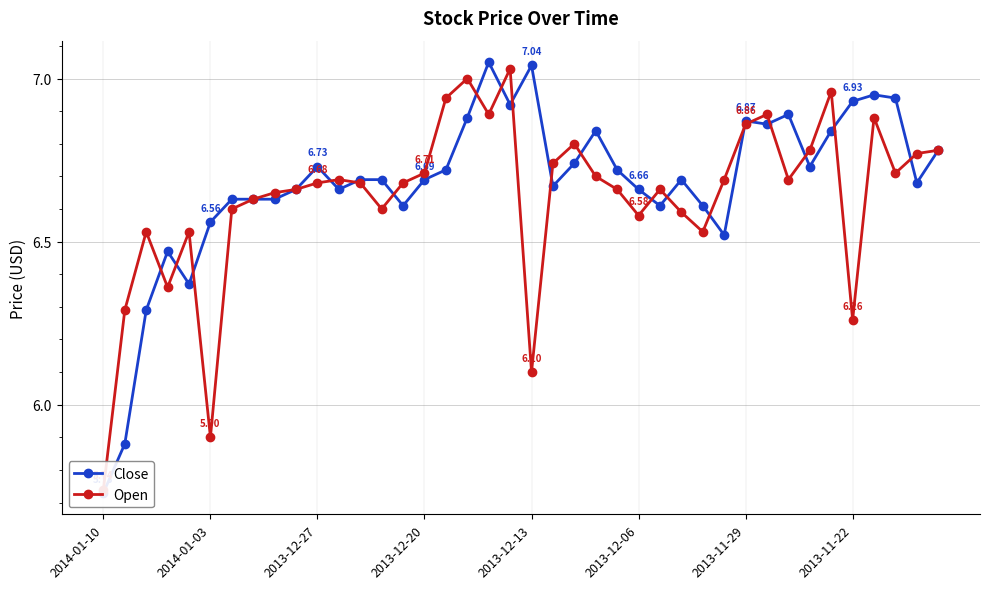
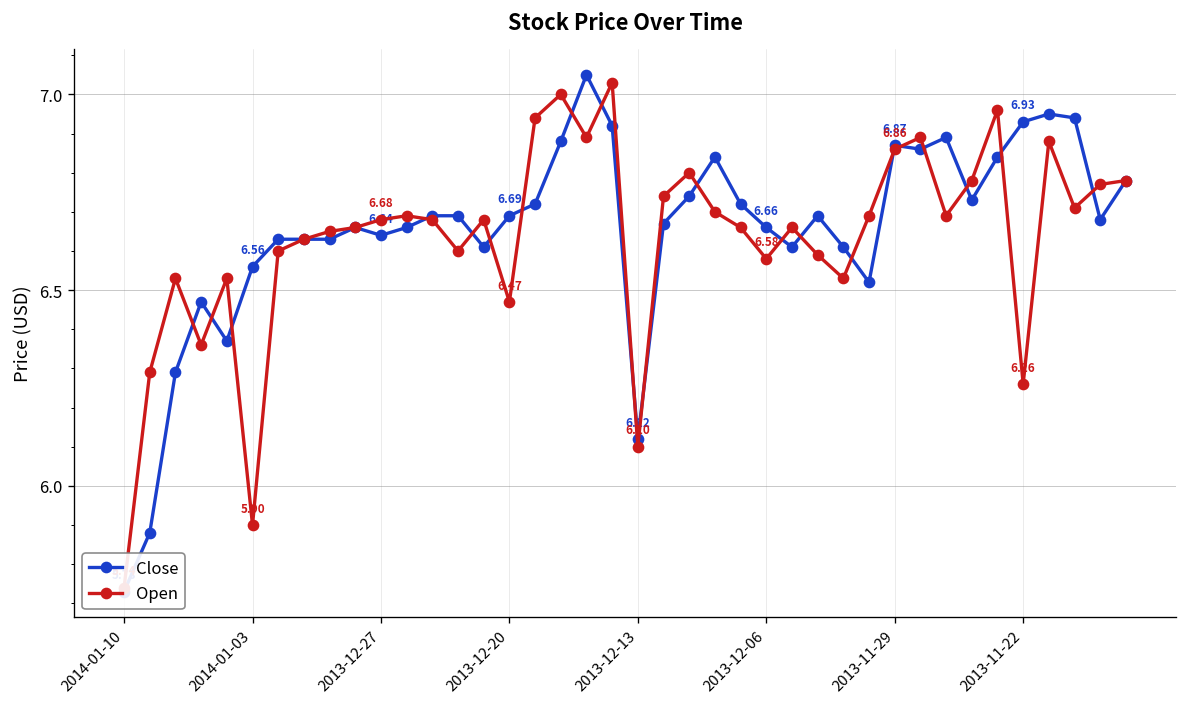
Close, 2013-12-27: 6.73 -> 6.64
Open, 2013-12-20: 6.71 -> 6.47
Close, 2013-12-13: 7.04 -> 6.12
